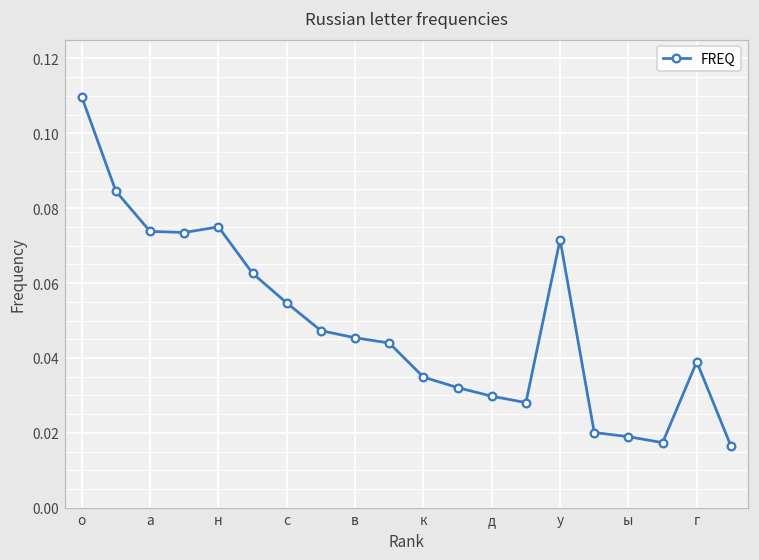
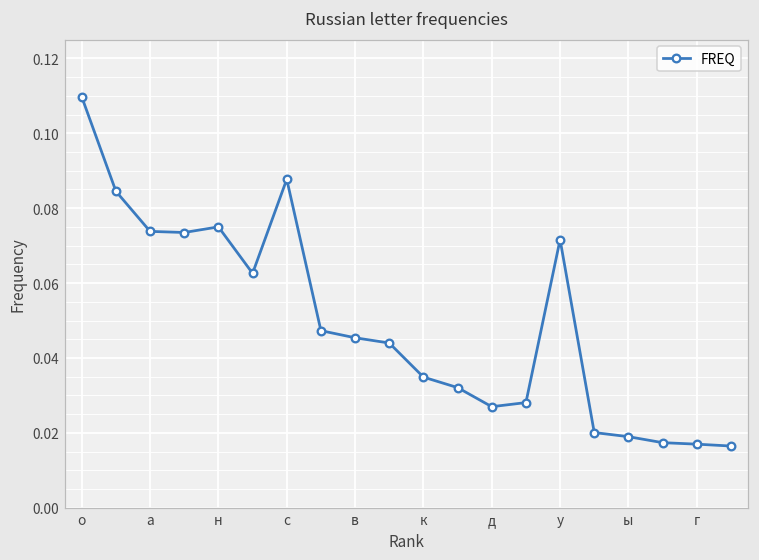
с: 0.055 -> 0.088
д: 0.030 -> 0.027
г: 0.039 -> 0.017
